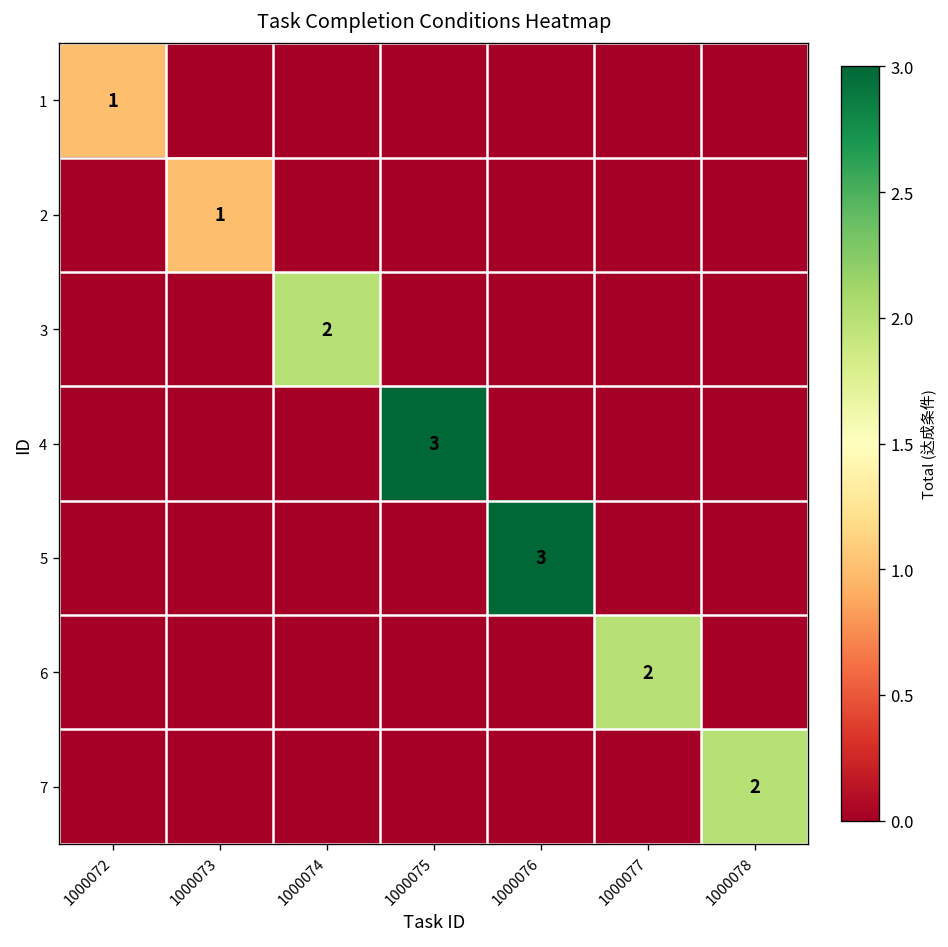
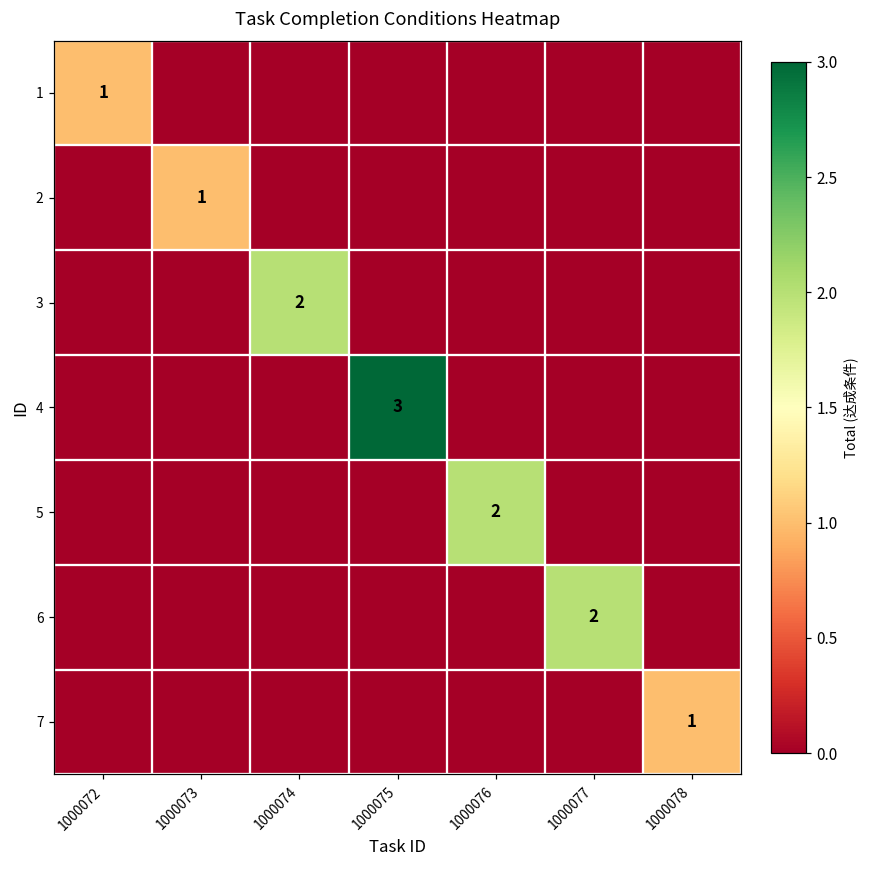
5, 1000076: 3 -> 2
7, 1000078: 2 -> 1
